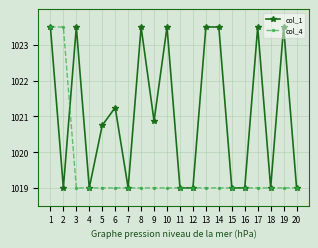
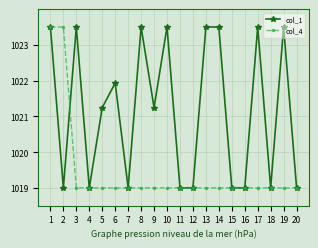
col_1, 5: 1020.7 -> 1021.2
col_1, 6: 1021.2 -> 1021.9
col_1, 9: 1020.9 -> 1021.2
